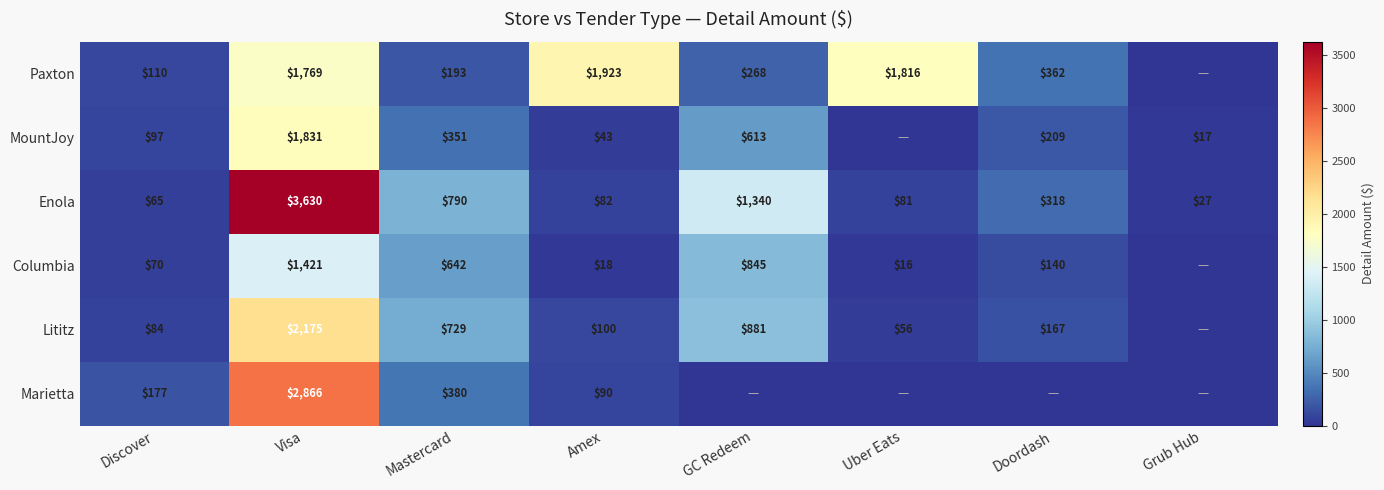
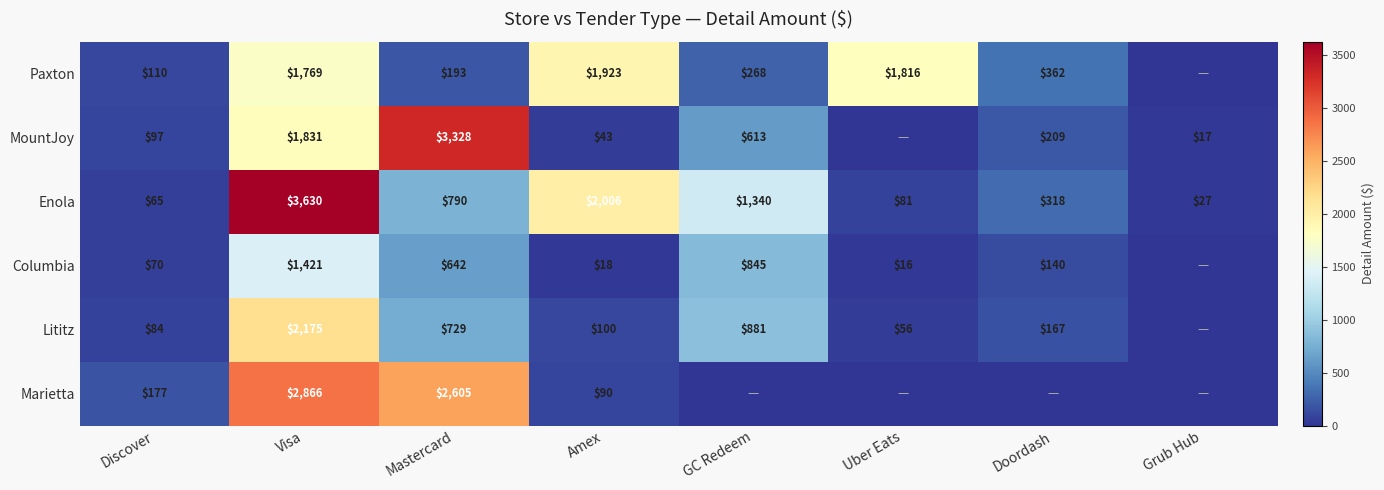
MountJoy, Mastercard: $351 -> $3,328
Enola, Amex: $82 -> $2,006
Marietta, Mastercard: $380 -> $2,605
